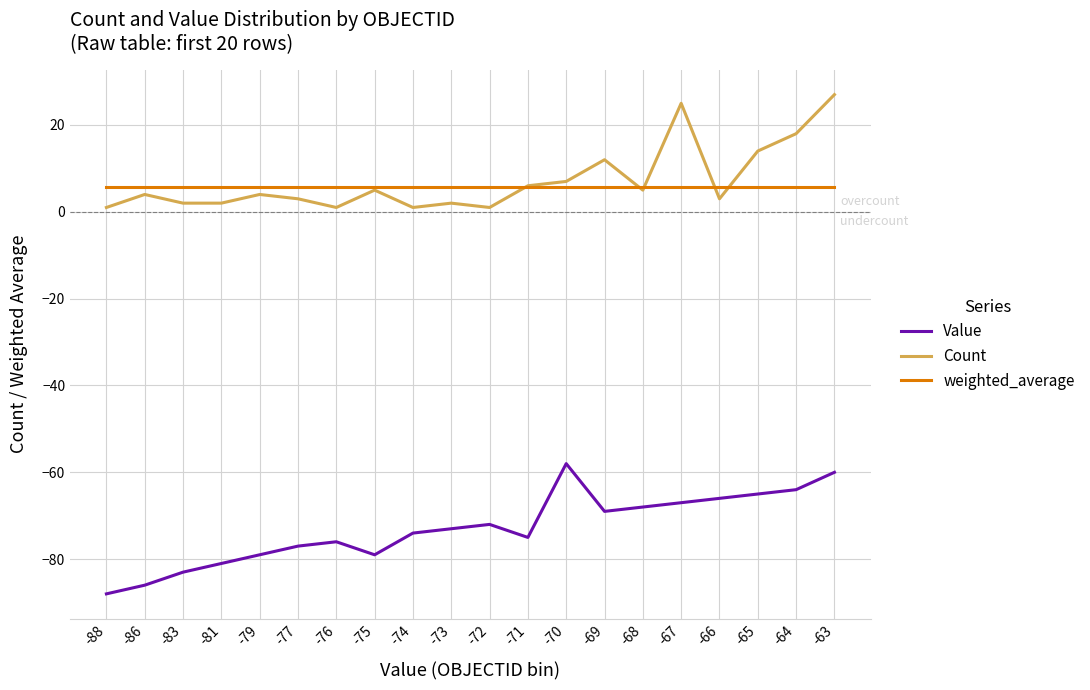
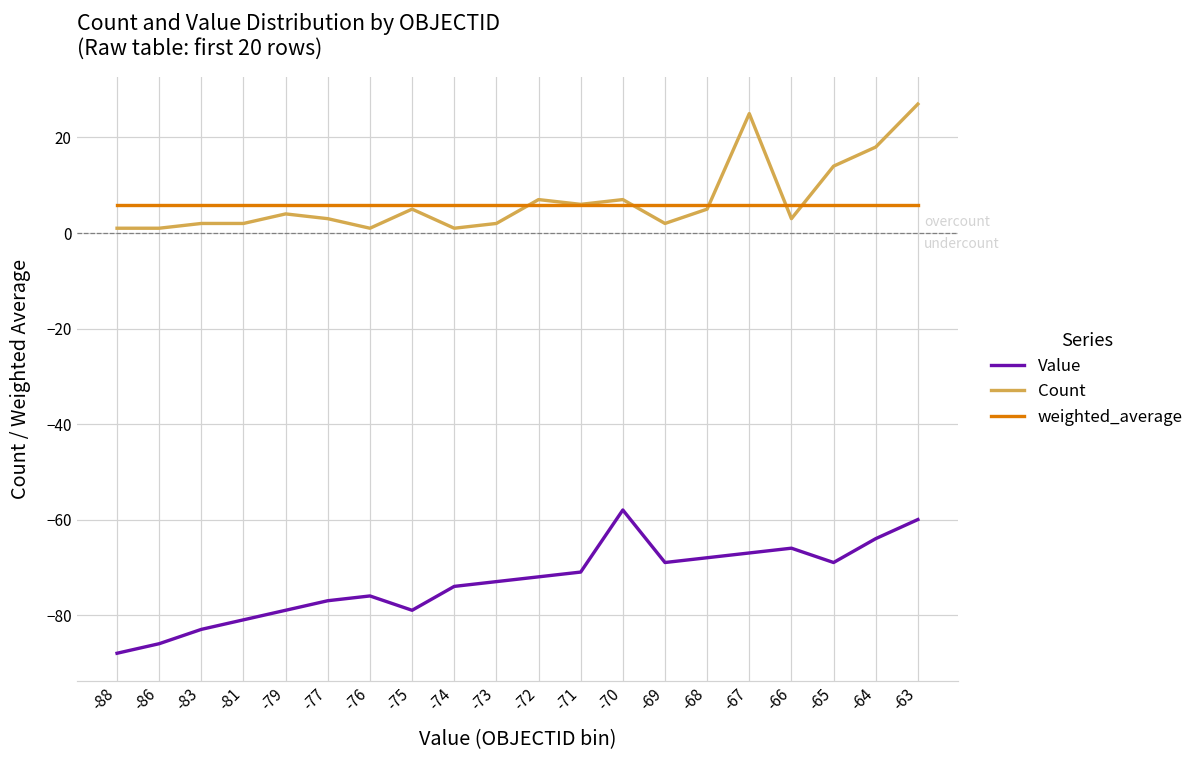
Count, -86: 4 -> 1
Count, -72: 1 -> 7
Value, -71: -75 -> -71
Count, -69: 12 -> 2
Value, -65: -65 -> -69
